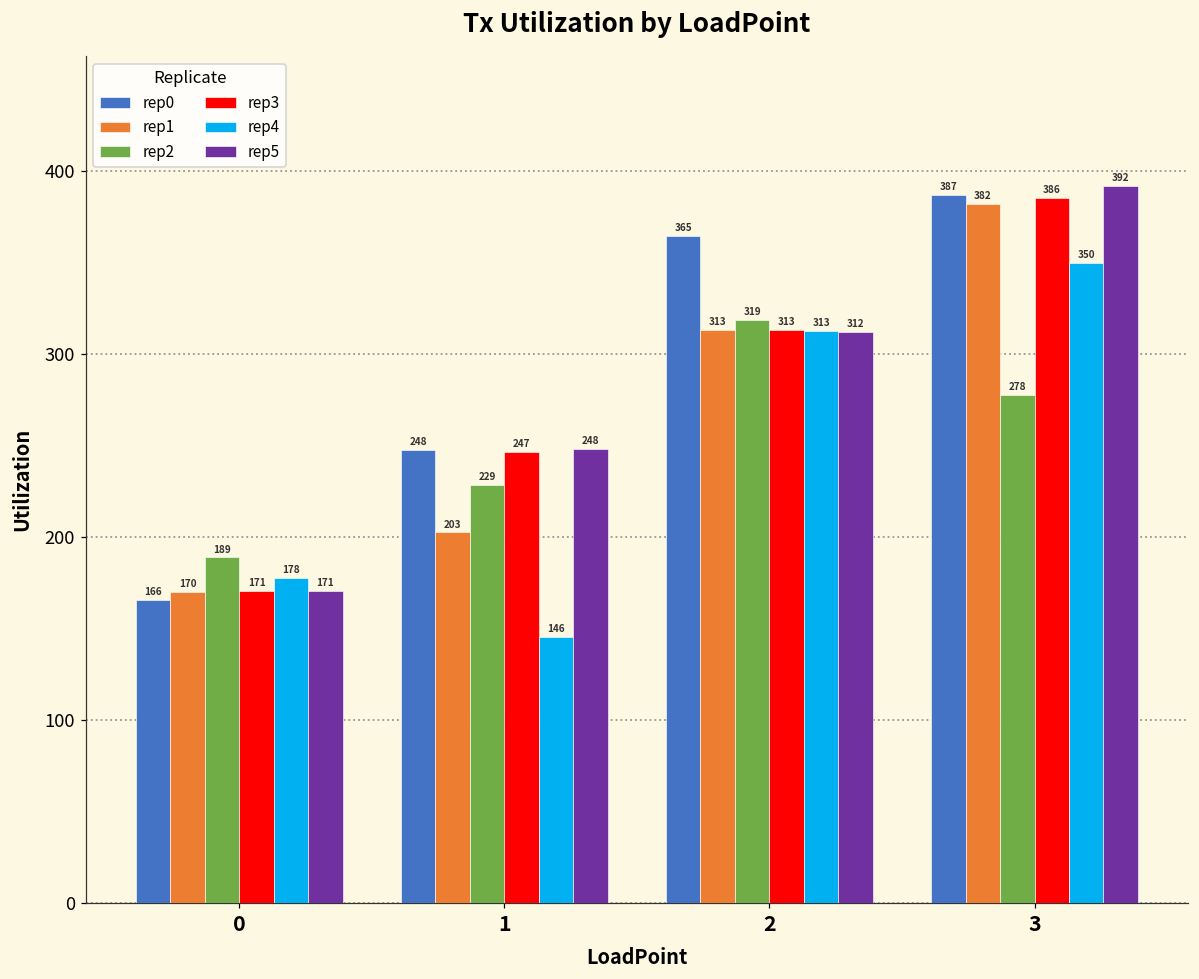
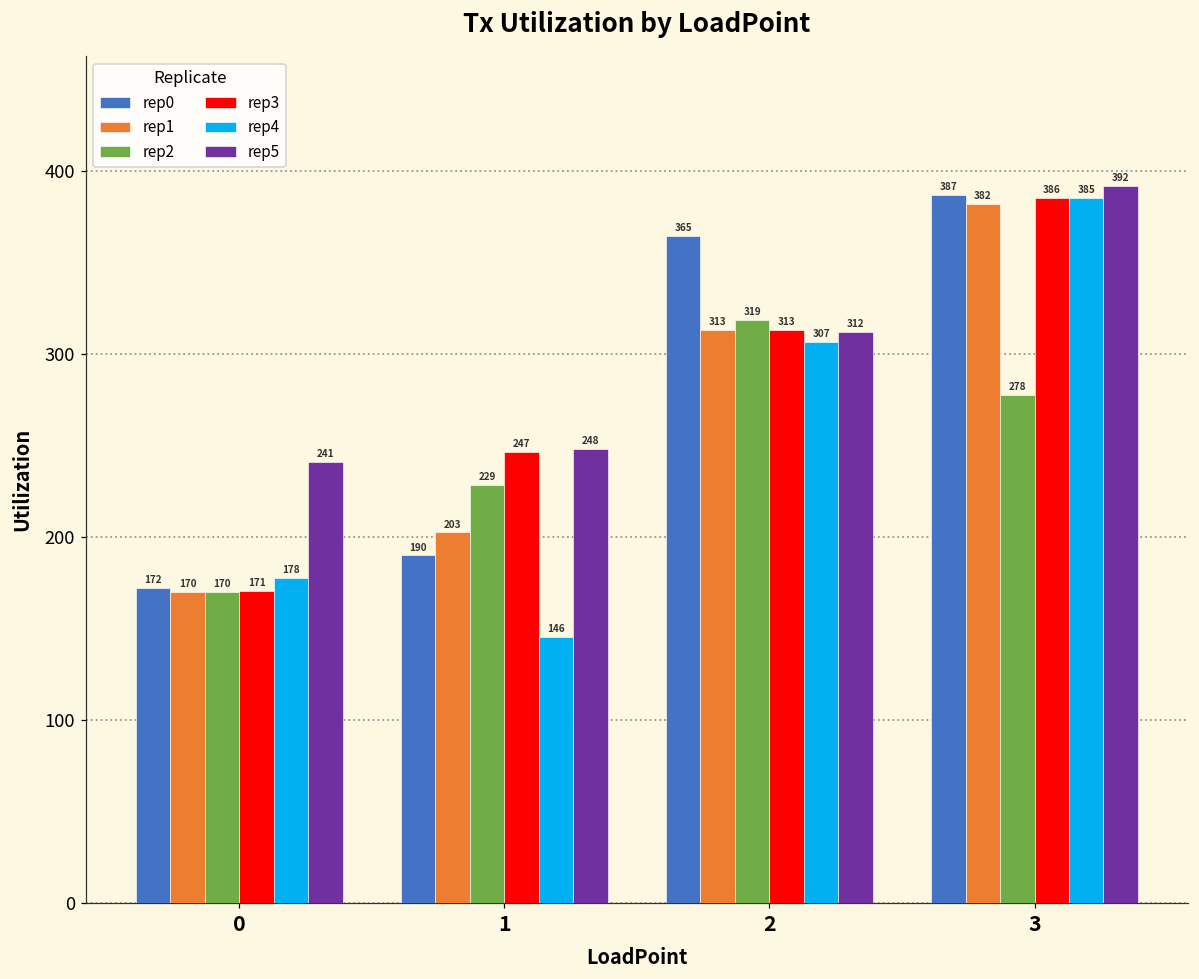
rep0, 0: 166 -> 172
rep2, 0: 189 -> 170
rep5, 0: 171 -> 241
rep0, 1: 248 -> 190
rep4, 2: 313 -> 307
rep4, 3: 350 -> 385
